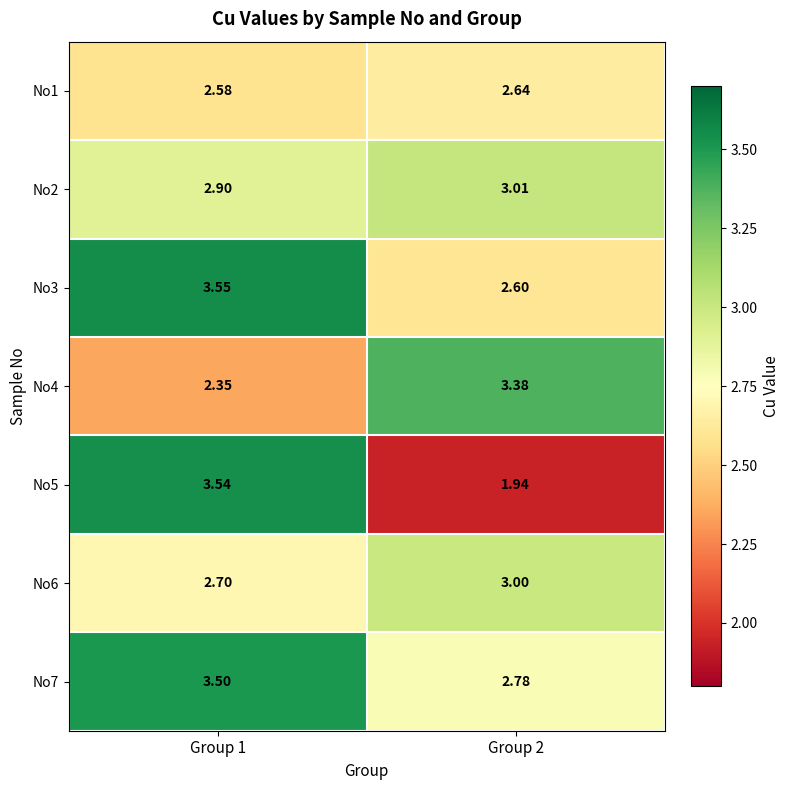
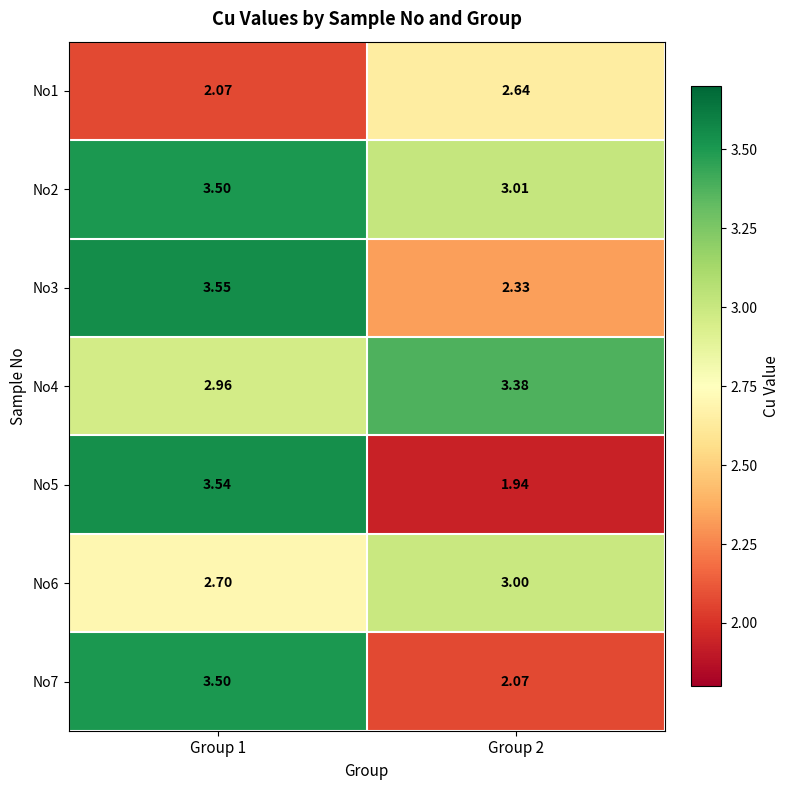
No1, Group 1: 2.58 -> 2.07
No2, Group 1: 2.90 -> 3.50
No3, Group 2: 2.60 -> 2.33
No4, Group 1: 2.35 -> 2.96
No7, Group 2: 2.78 -> 2.07
